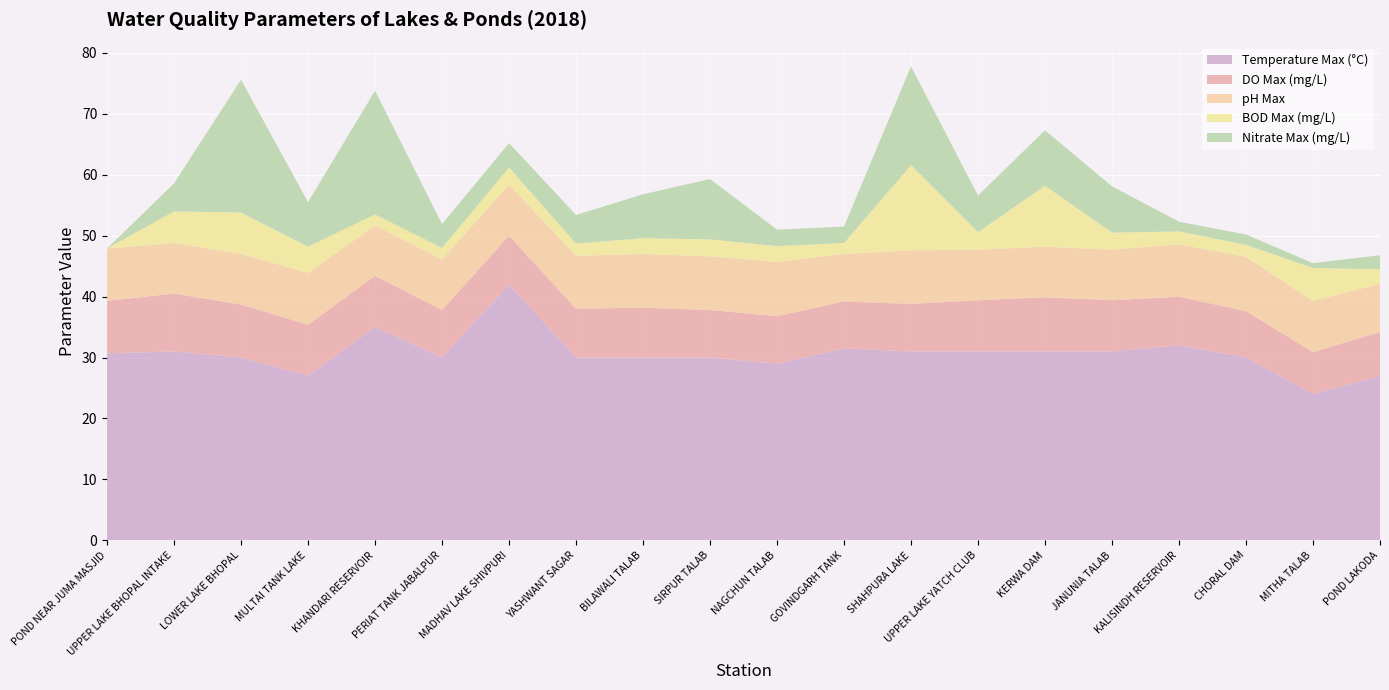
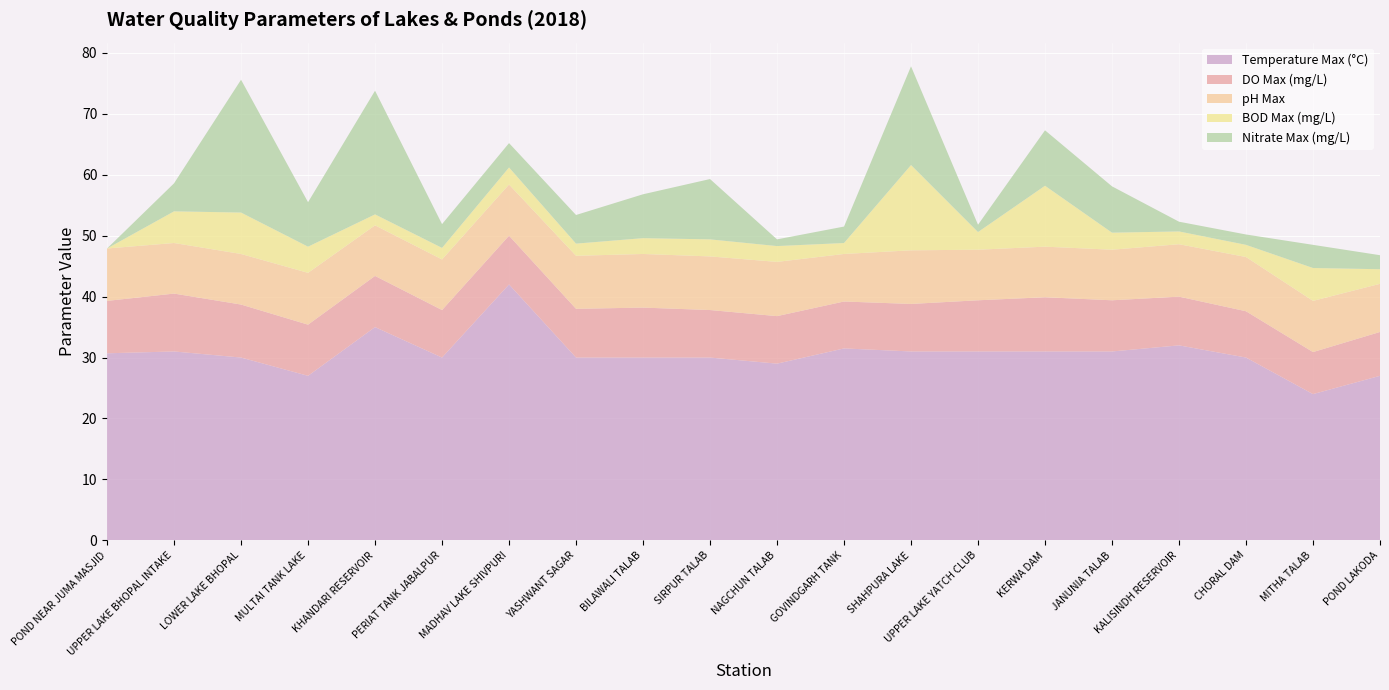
Nitrate Max (mg/L), NAGCHUN TALAB: 3 -> 1
Nitrate Max (mg/L), UPPER LAKE YATCH CLUB: 6 -> 1
Nitrate Max (mg/L), MITHA TALAB: 1 -> 4
